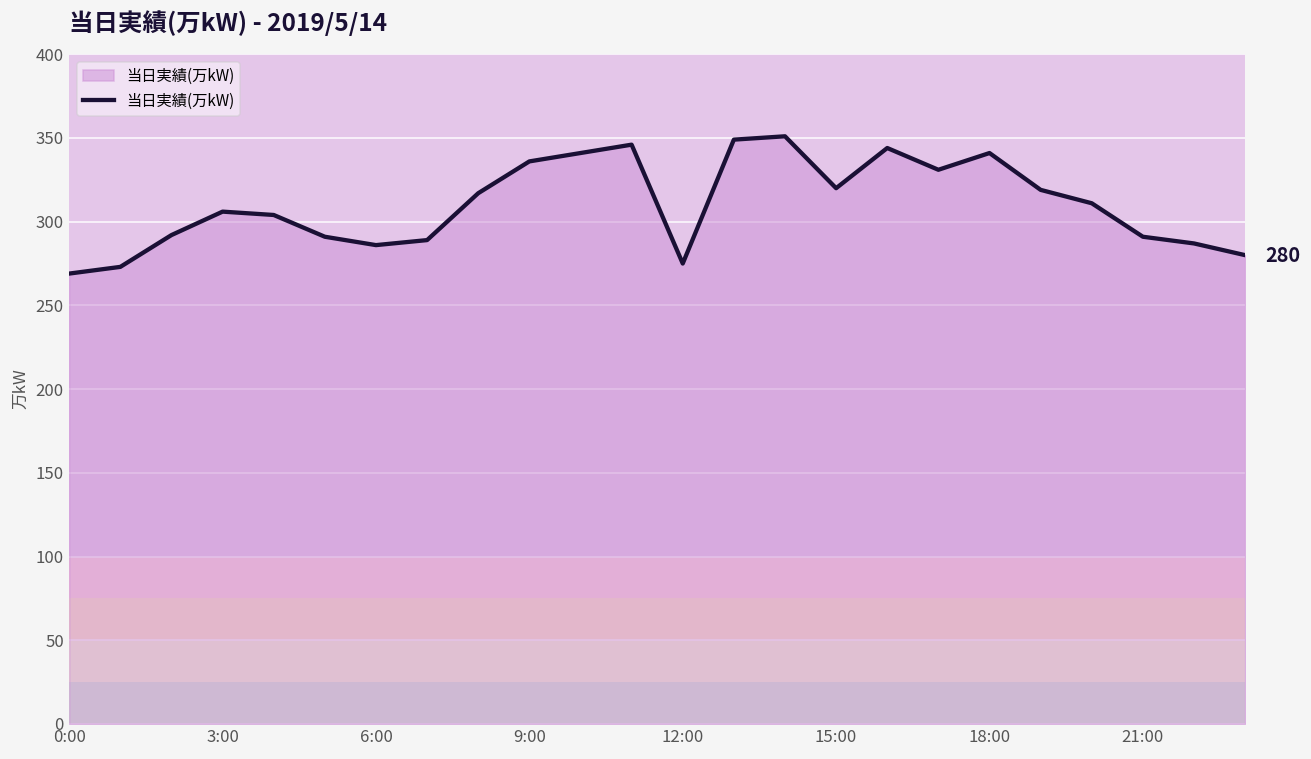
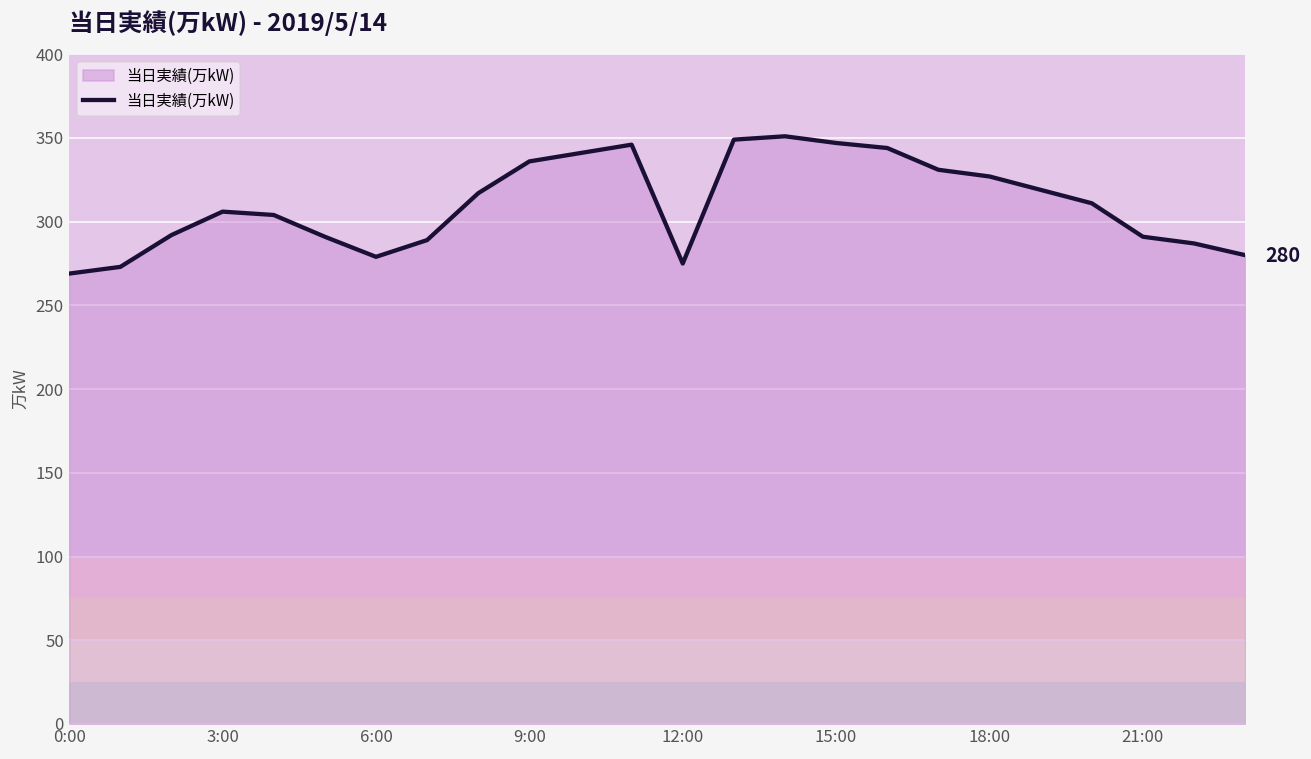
6:00: 286 -> 279
15:00: 320 -> 347
18:00: 341 -> 327
